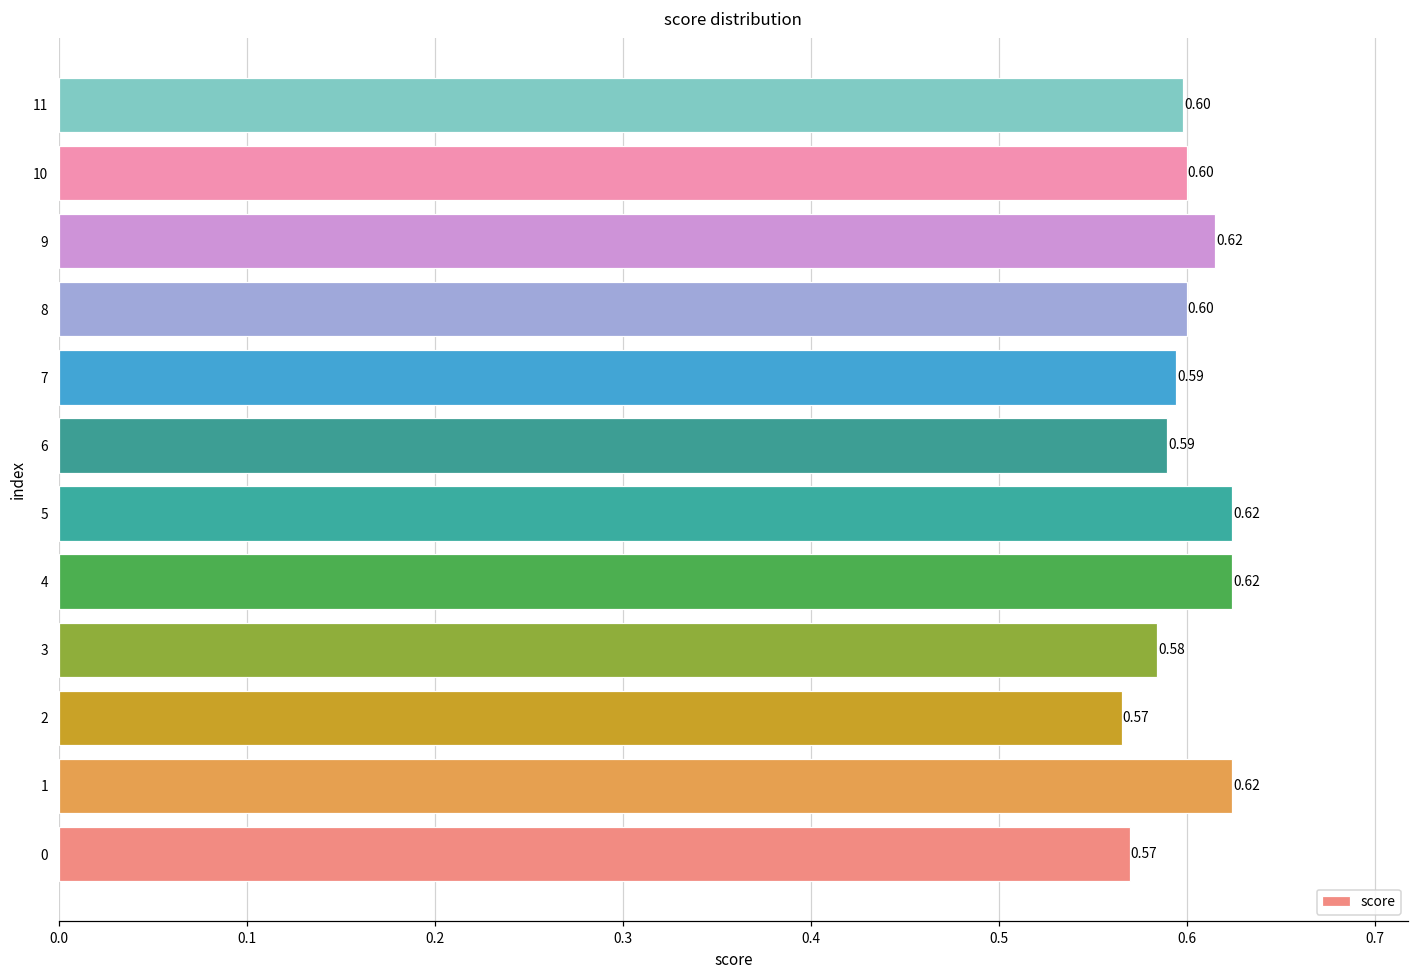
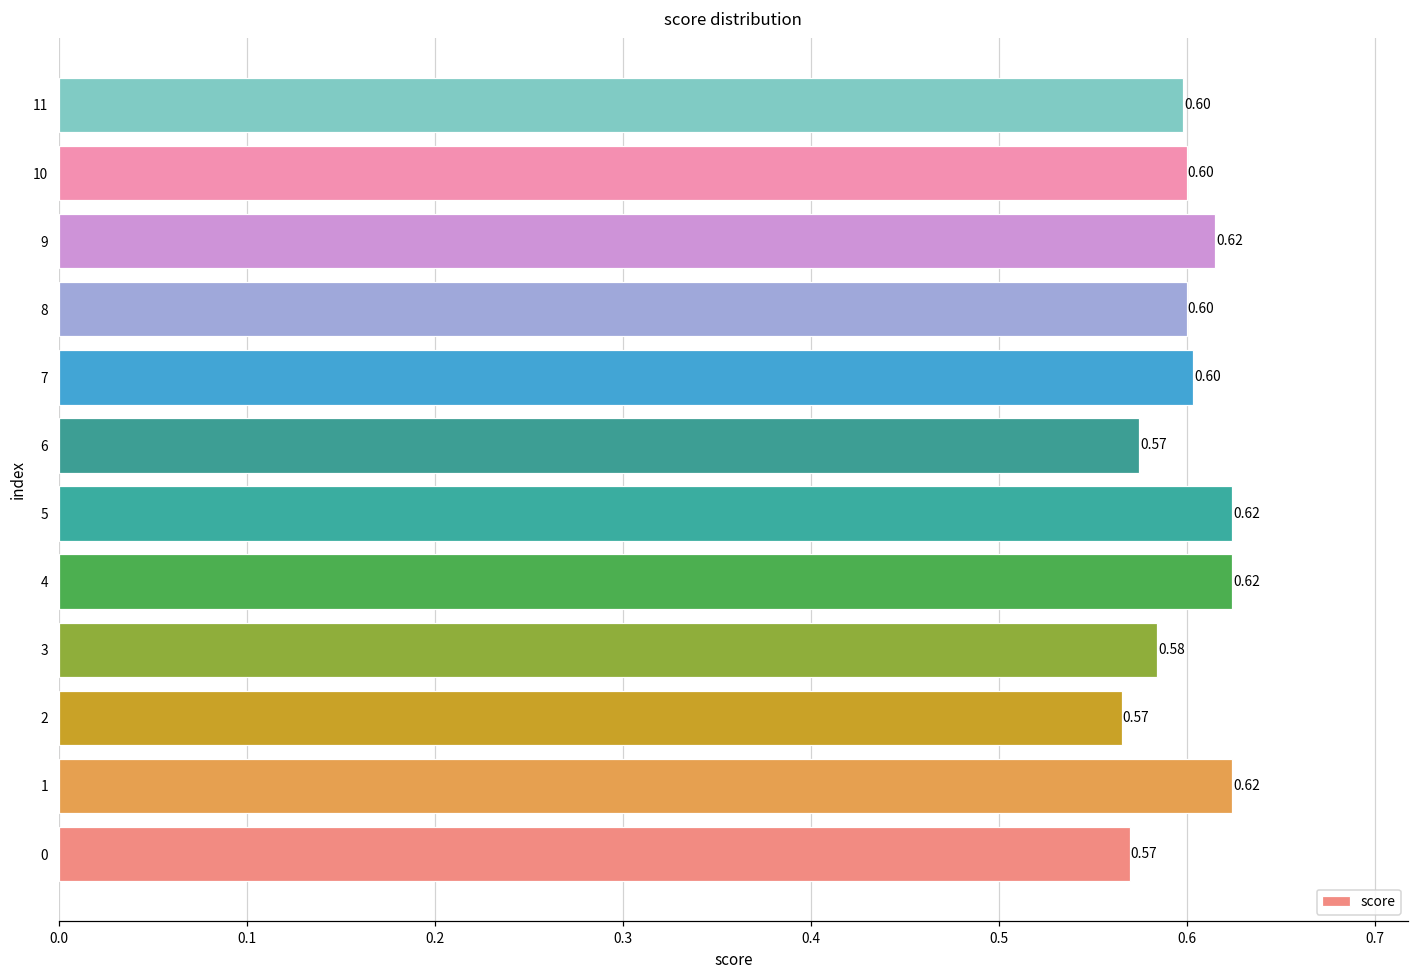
7: 0.59 -> 0.60
6: 0.59 -> 0.57
